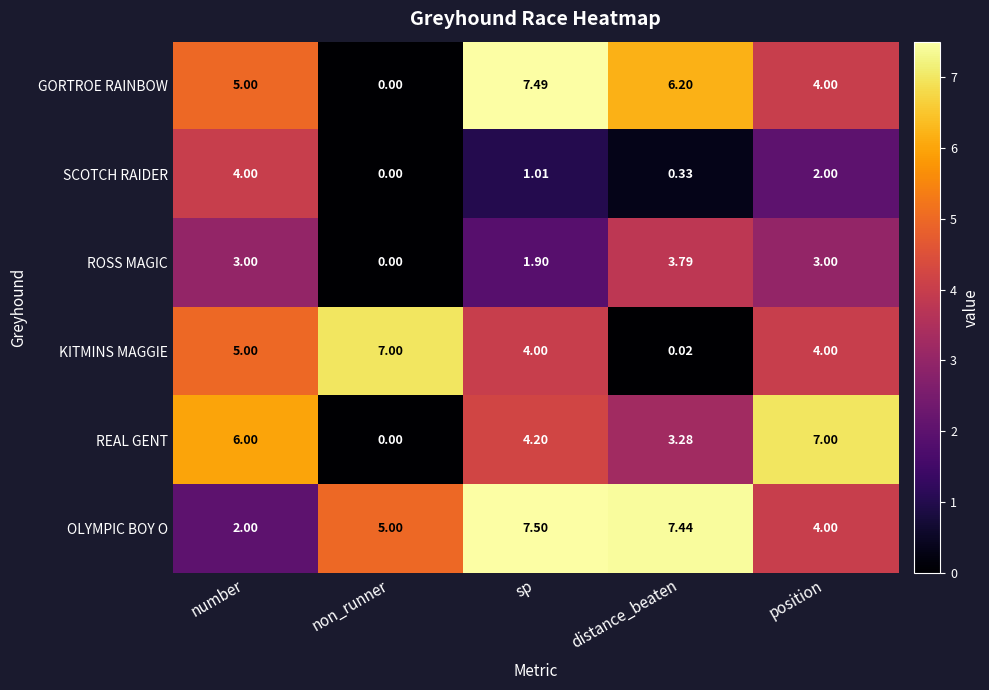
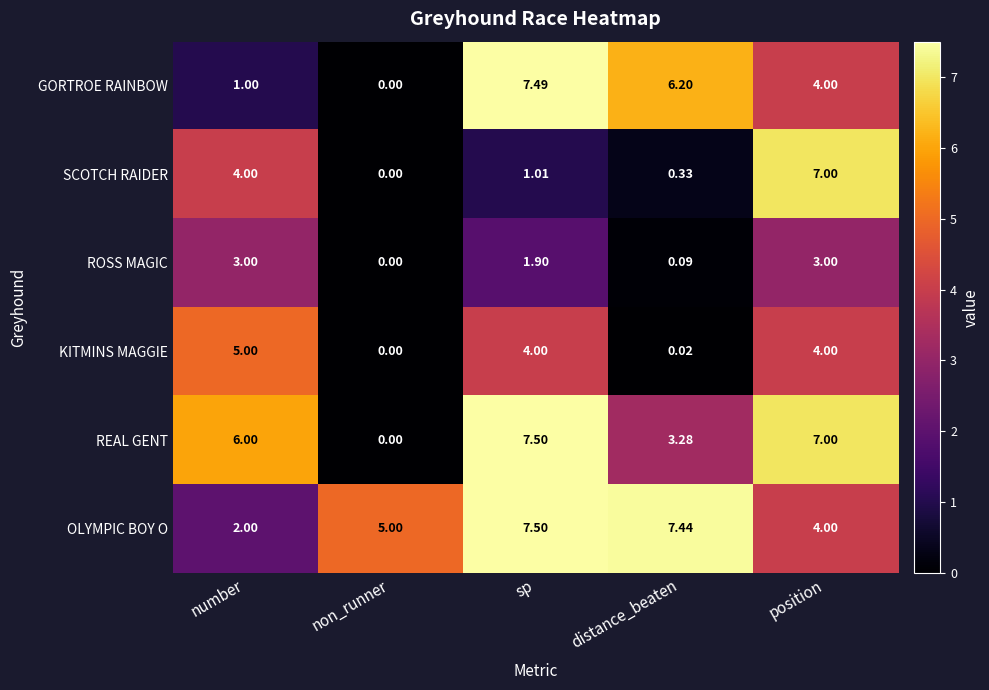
GORTROE RAINBOW, number: 5.00 -> 1.00
SCOTCH RAIDER, position: 2.00 -> 7.00
ROSS MAGIC, distance_beaten: 3.79 -> 0.09
KITMINS MAGGIE, non_runner: 7.00 -> 0.00
REAL GENT, sp: 4.20 -> 7.50
